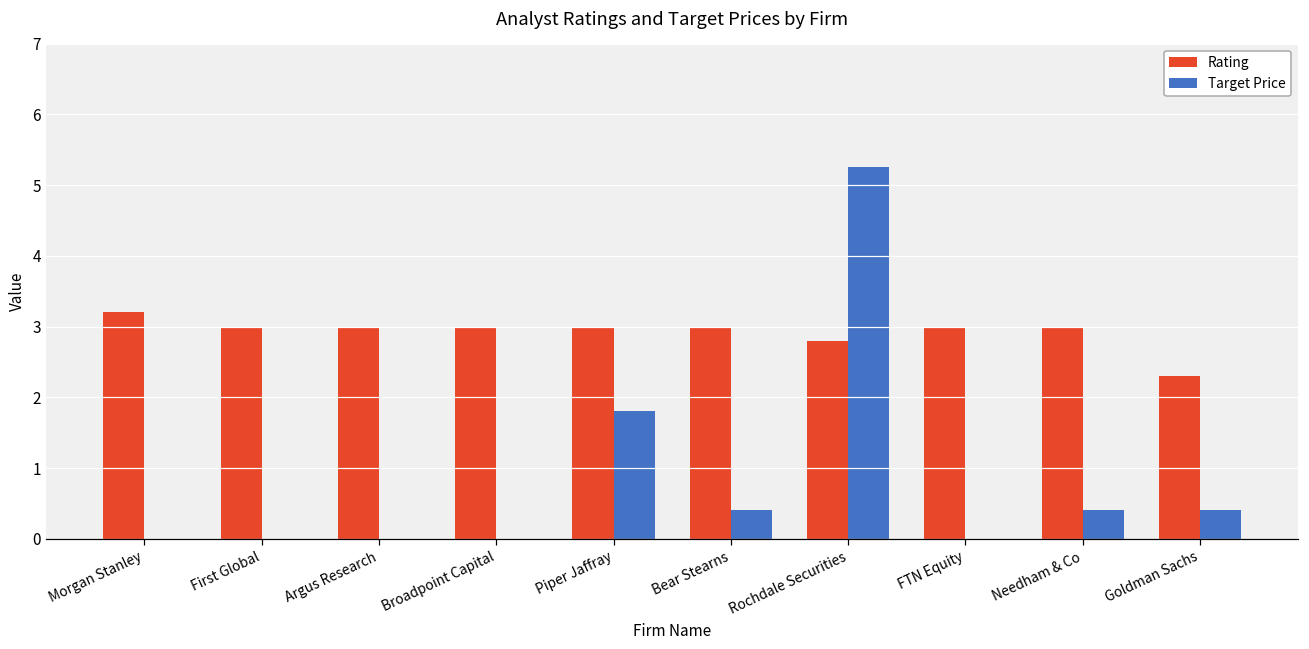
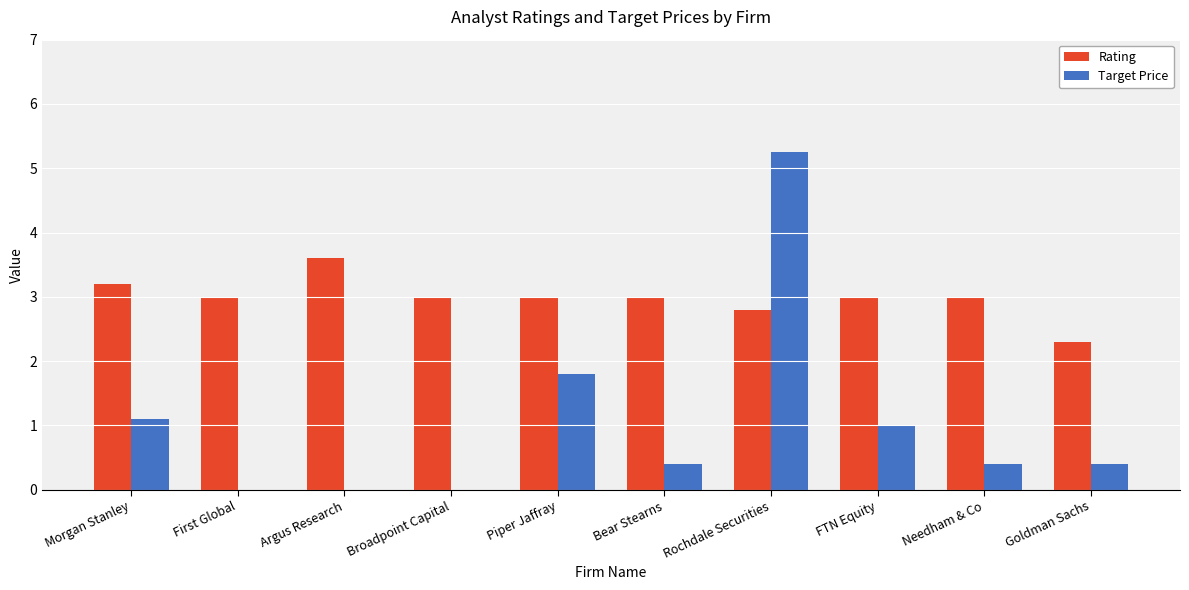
Target Price, Morgan Stanley: 0.0 -> 1.1
Rating, Argus Research: 3.0 -> 3.6
Target Price, FTN Equity: 0 -> 1
